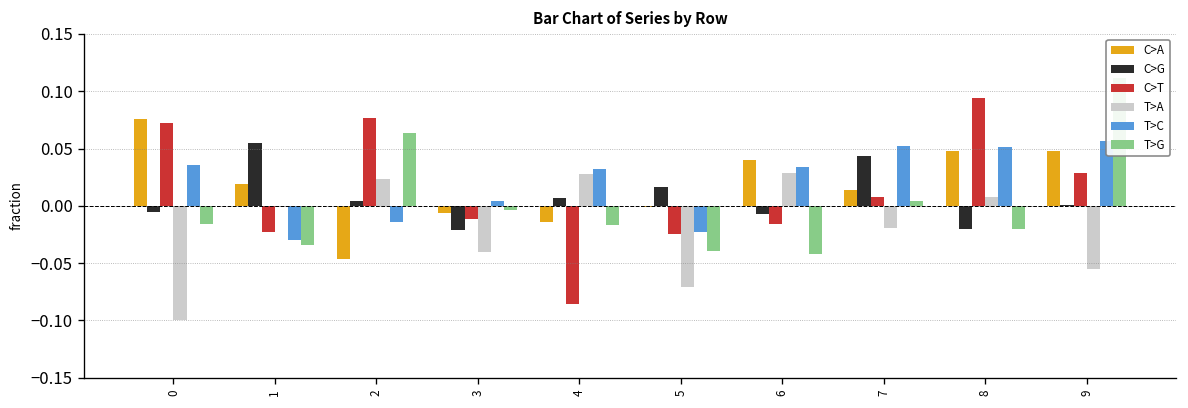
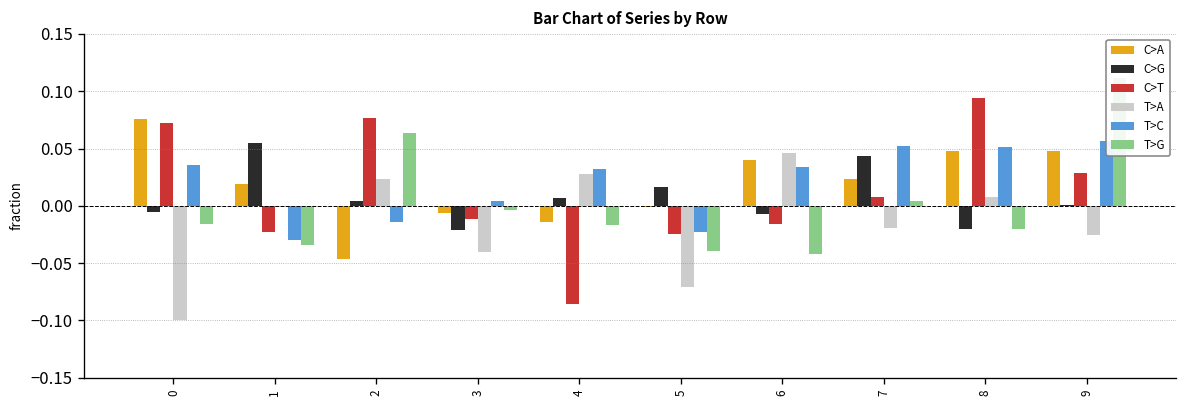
T>A, 6: 0.03 -> 0.05
C>A, 7: 0.01 -> 0.02
T>A, 9: -0.06 -> -0.03
